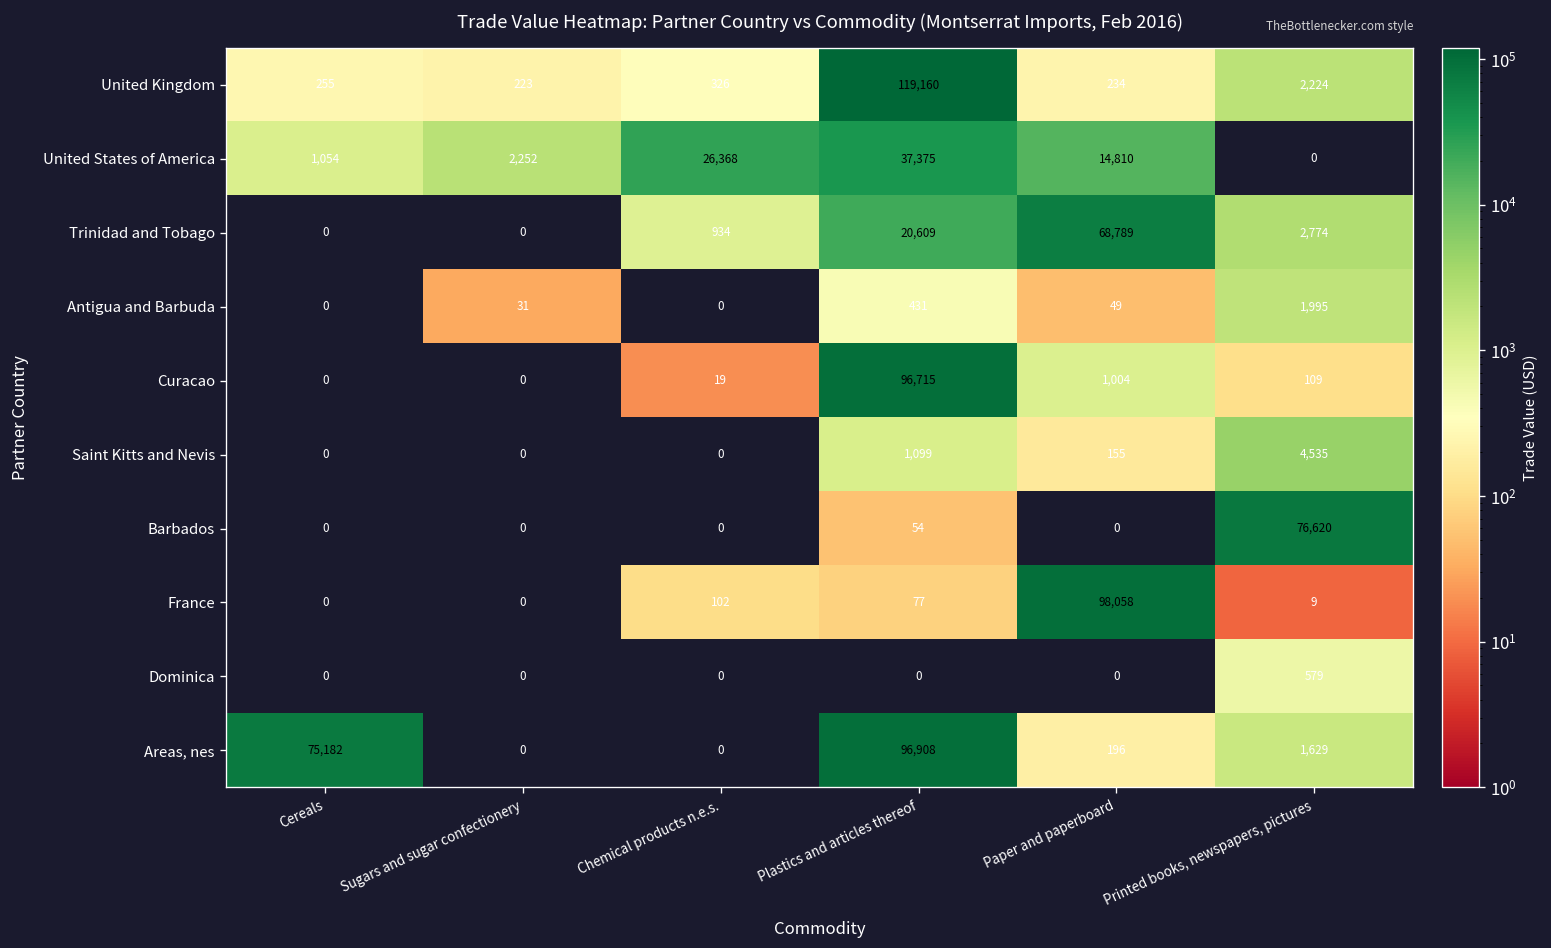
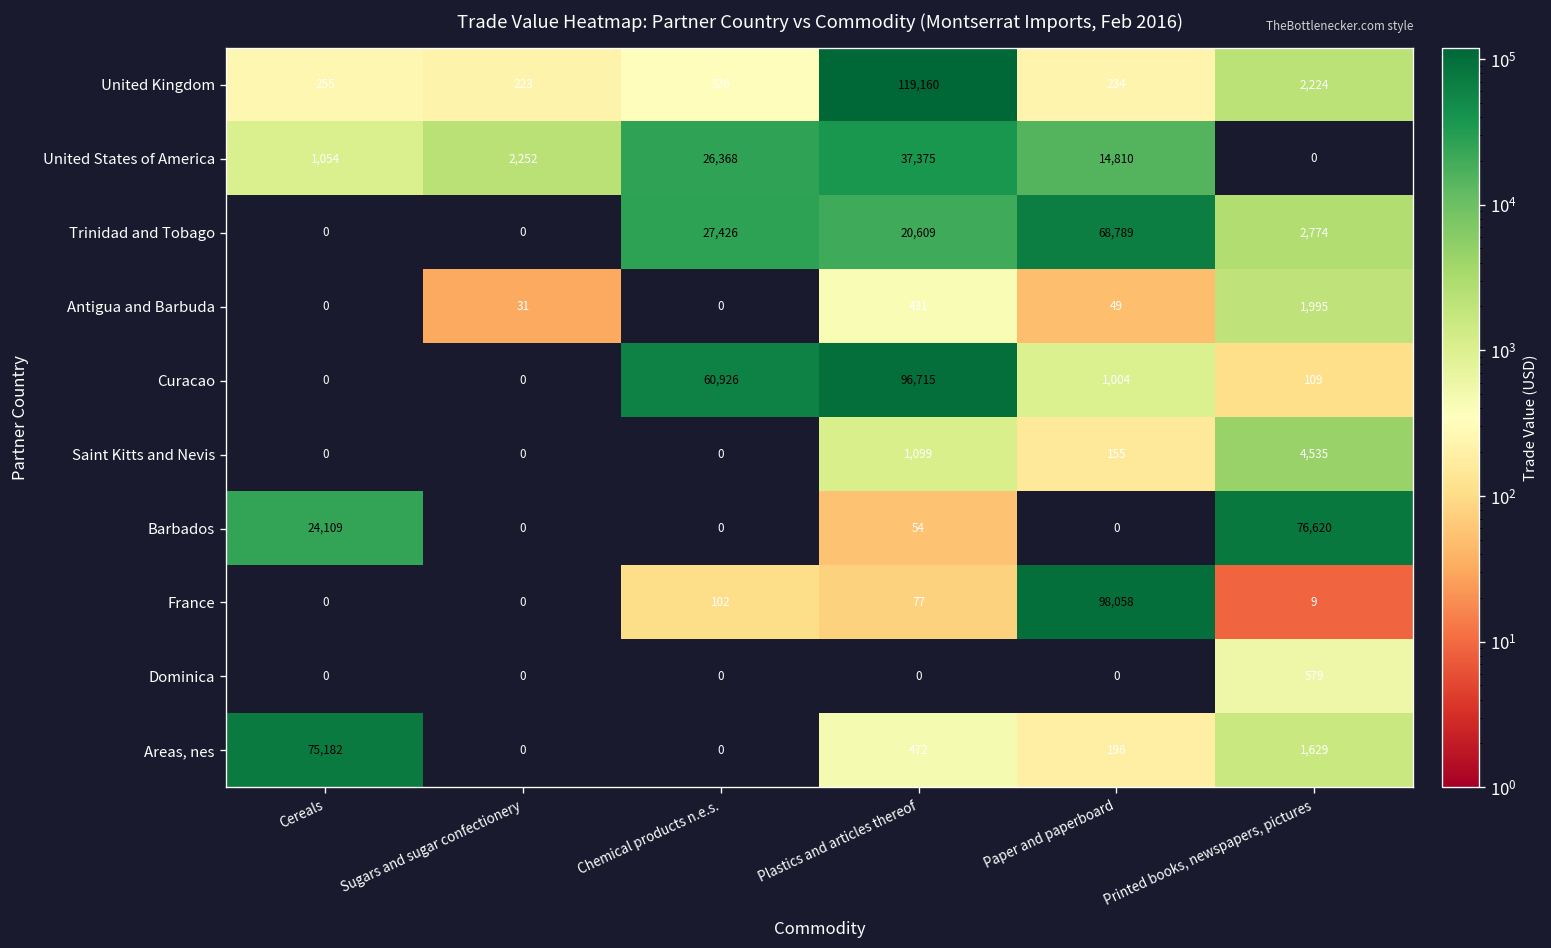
Trinidad and Tobago, Chemical products n.e.s.: 934 -> 27,426
Curacao, Chemical products n.e.s.: 19 -> 60,926
Barbados, Cereals: 0 -> 24,109
Areas, nes, Plastics and articles thereof: 96,908 -> 472
